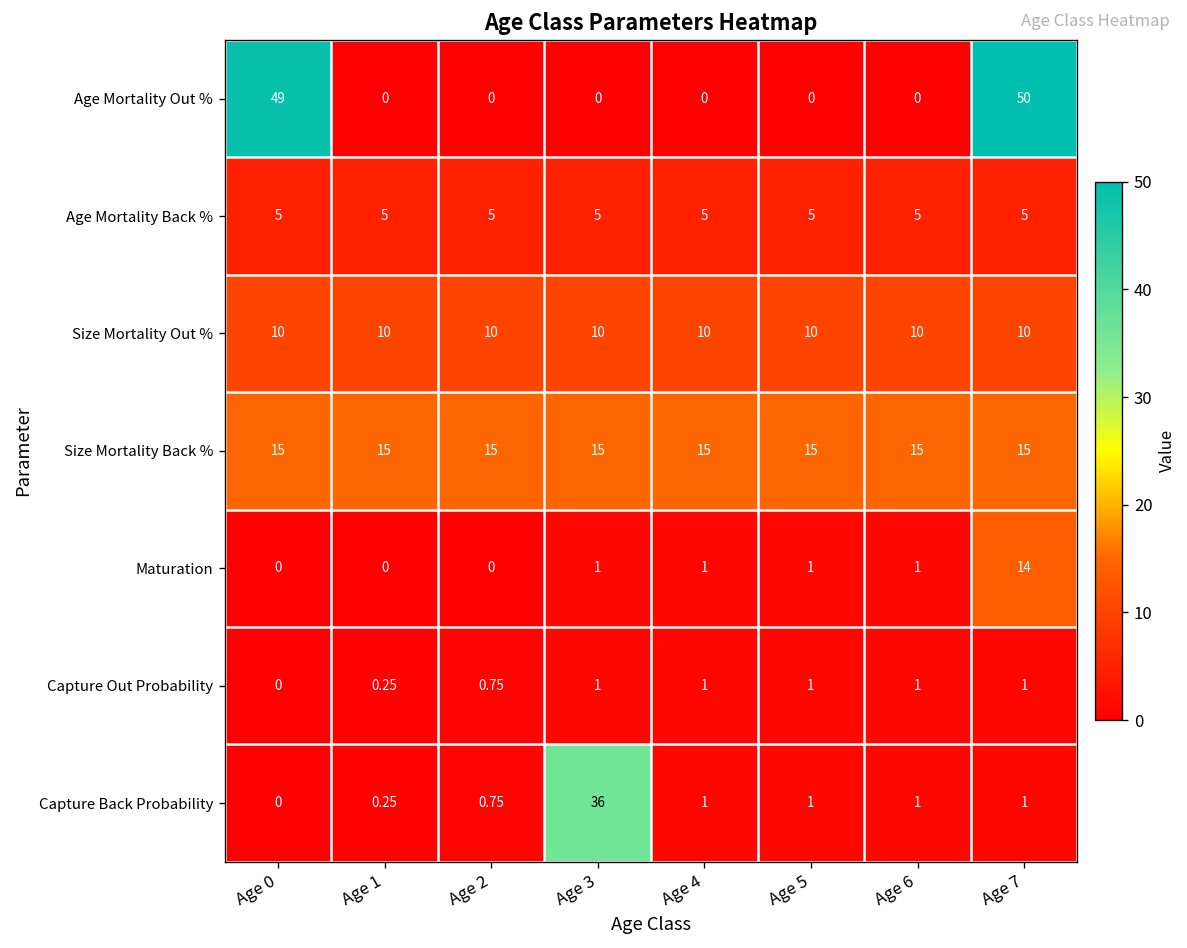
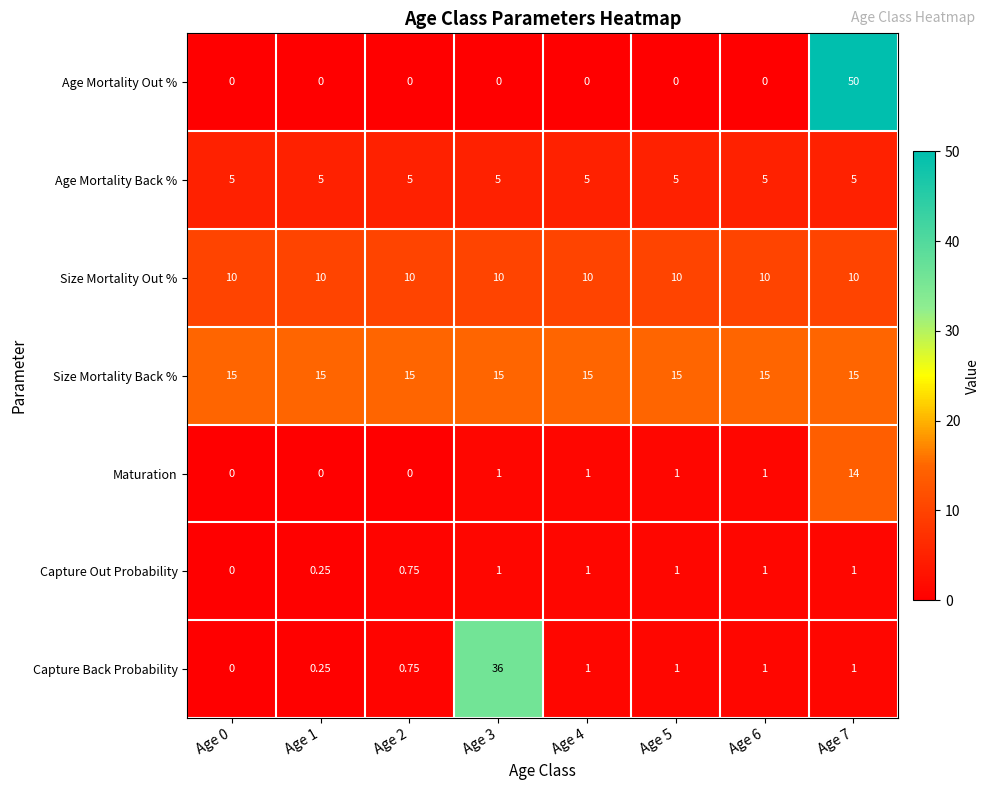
Age Mortality Out %, Age 0: 49 -> 0
